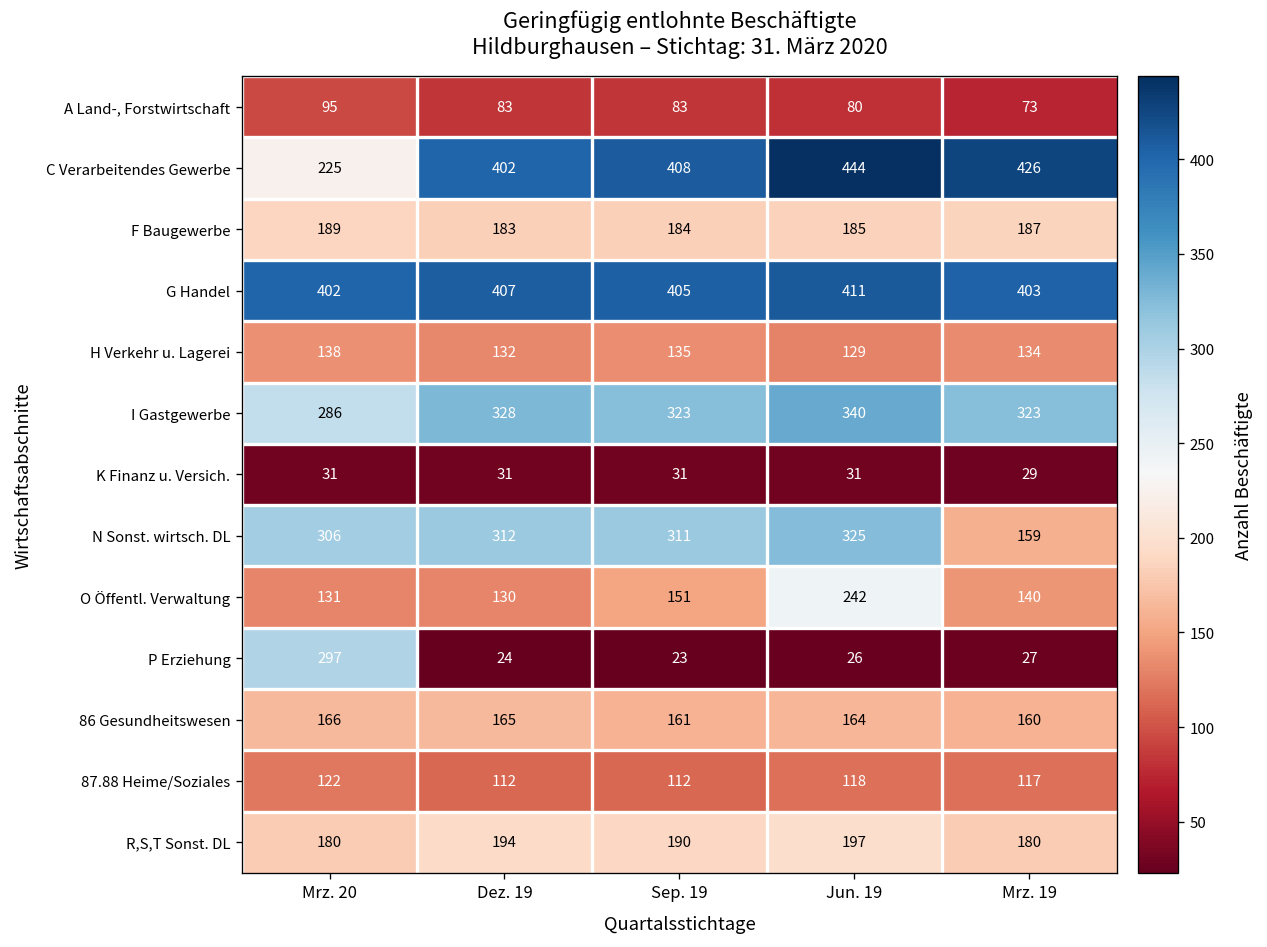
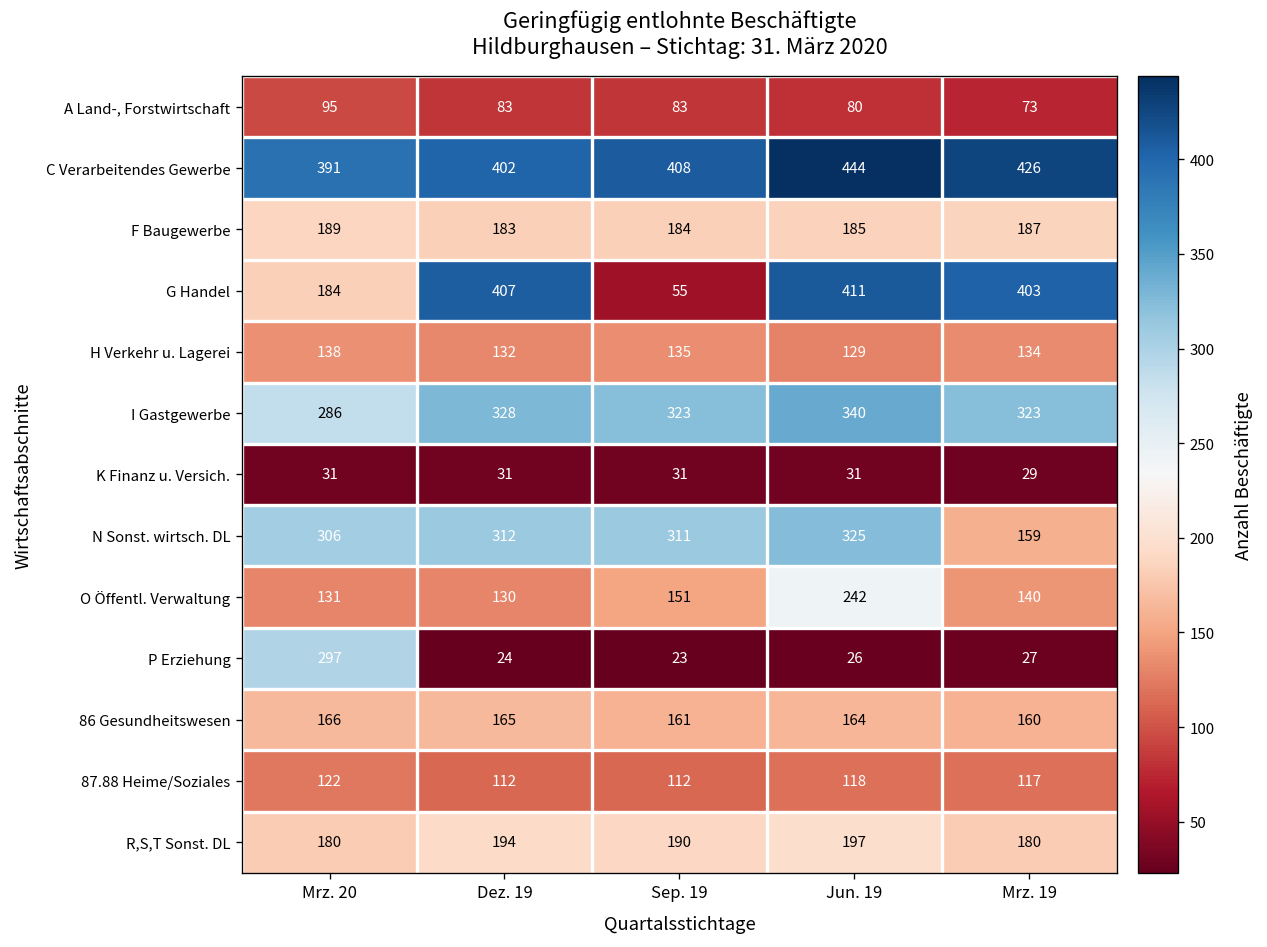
C Verarbeitendes Gewerbe, Mrz. 20: 225 -> 391
G Handel, Mrz. 20: 402 -> 184
G Handel, Sep. 19: 405 -> 55
